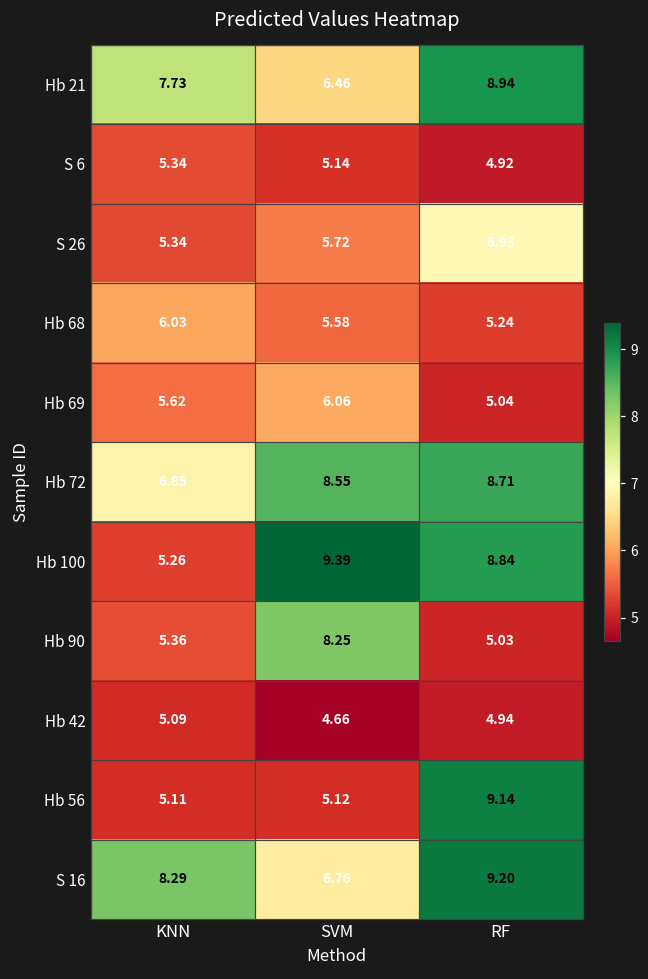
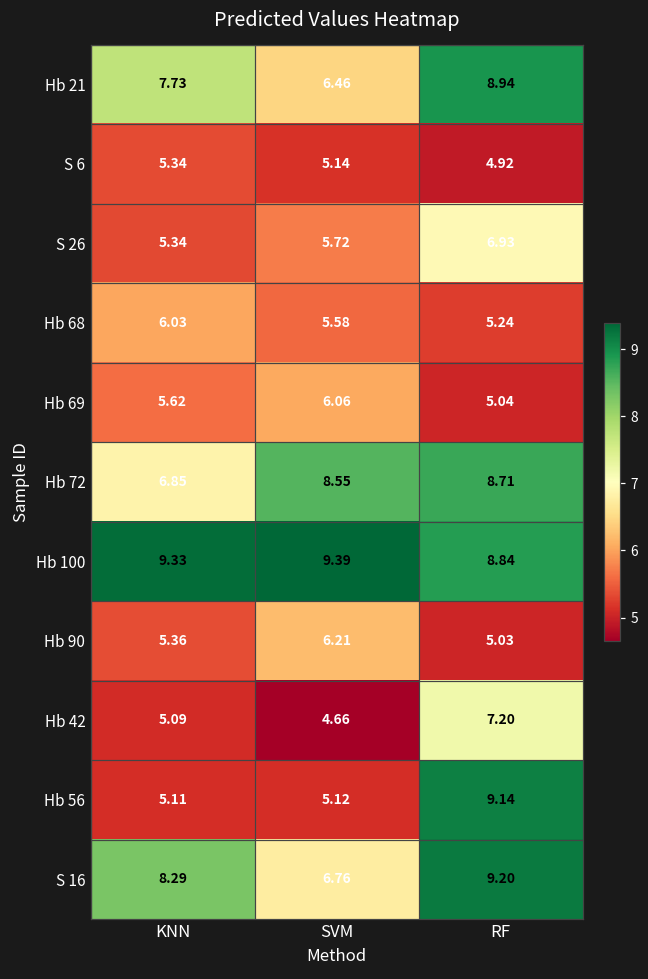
Hb 100, KNN: 5.26 -> 9.33
Hb 90, SVM: 8.25 -> 6.21
Hb 42, RF: 4.94 -> 7.20
